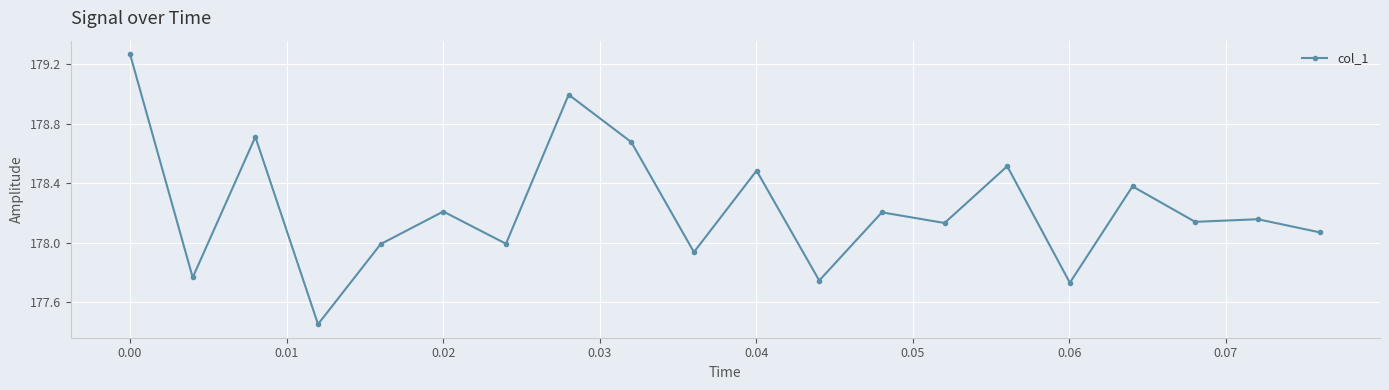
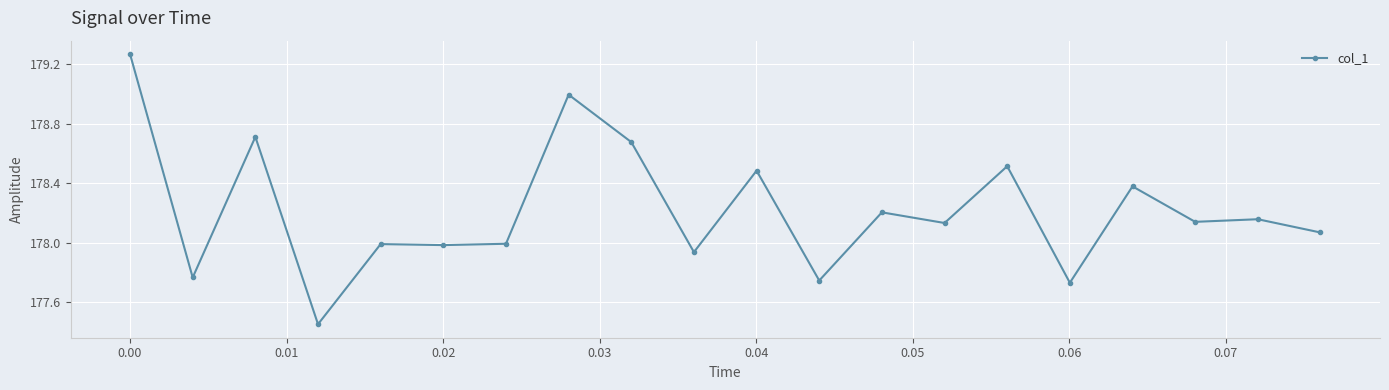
0.02: 178.21 -> 177.98
